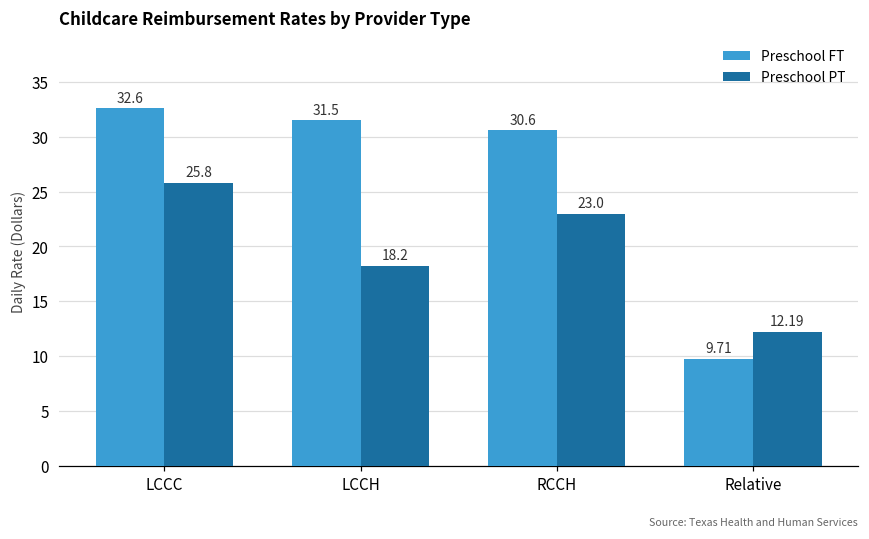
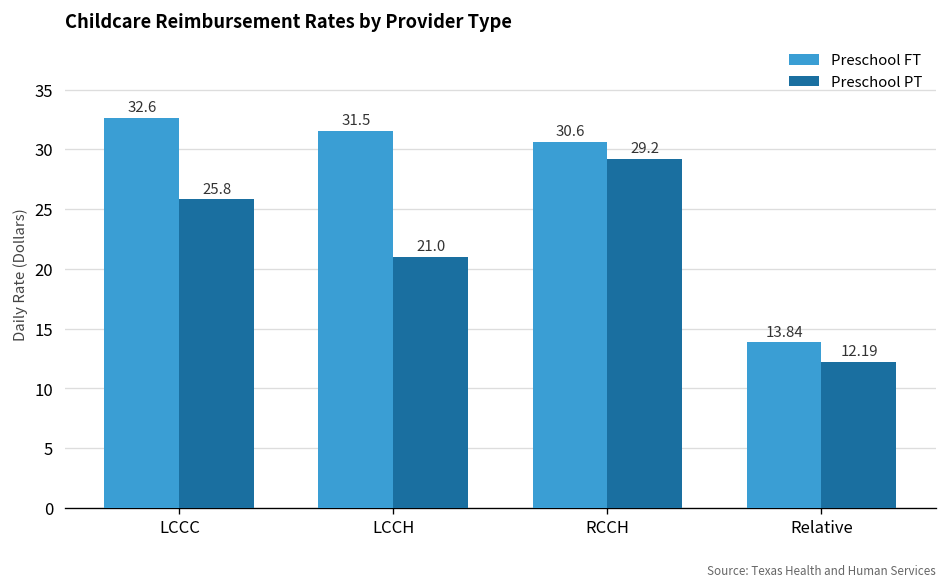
Preschool PT, LCCH: 18.2 -> 21.0
Preschool PT, RCCH: 23.0 -> 29.2
Preschool FT, Relative: 9.71 -> 13.84
